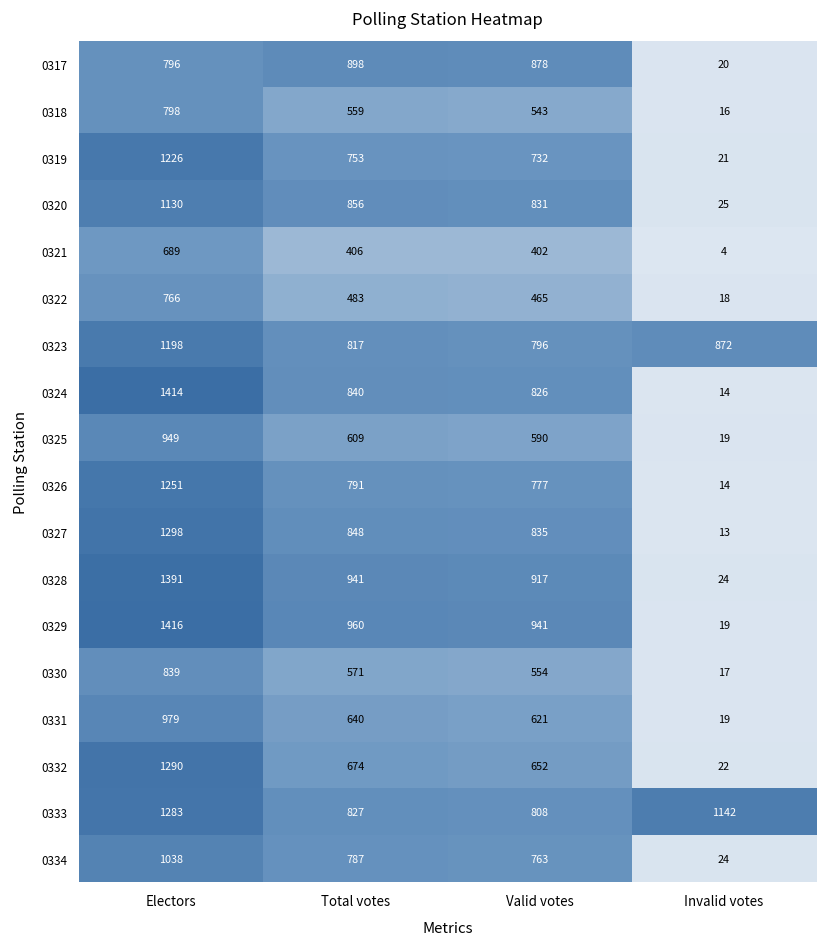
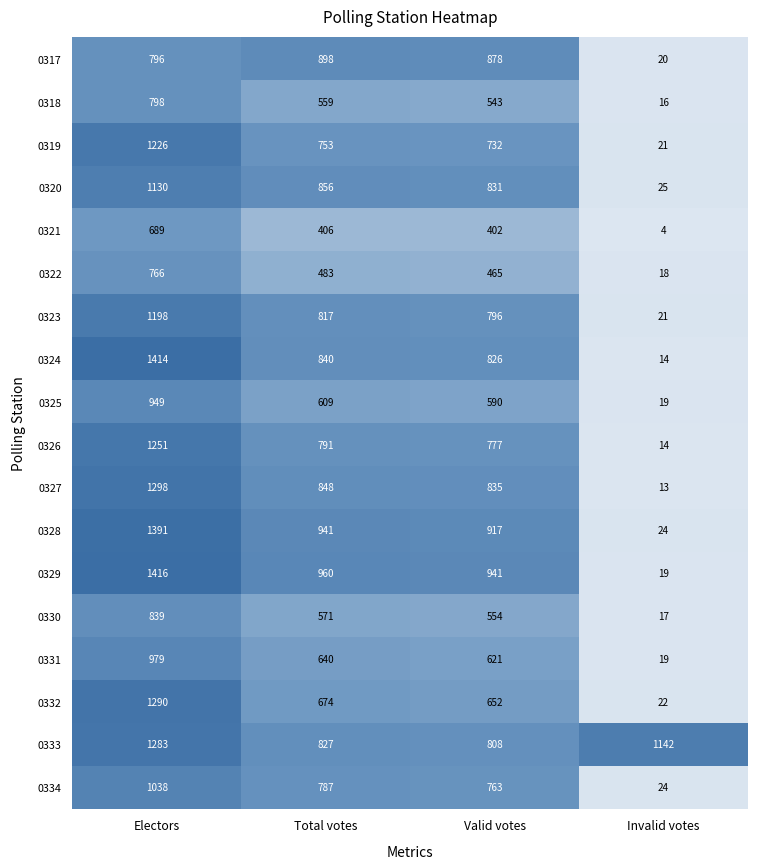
0323, Invalid votes: 872 -> 21
